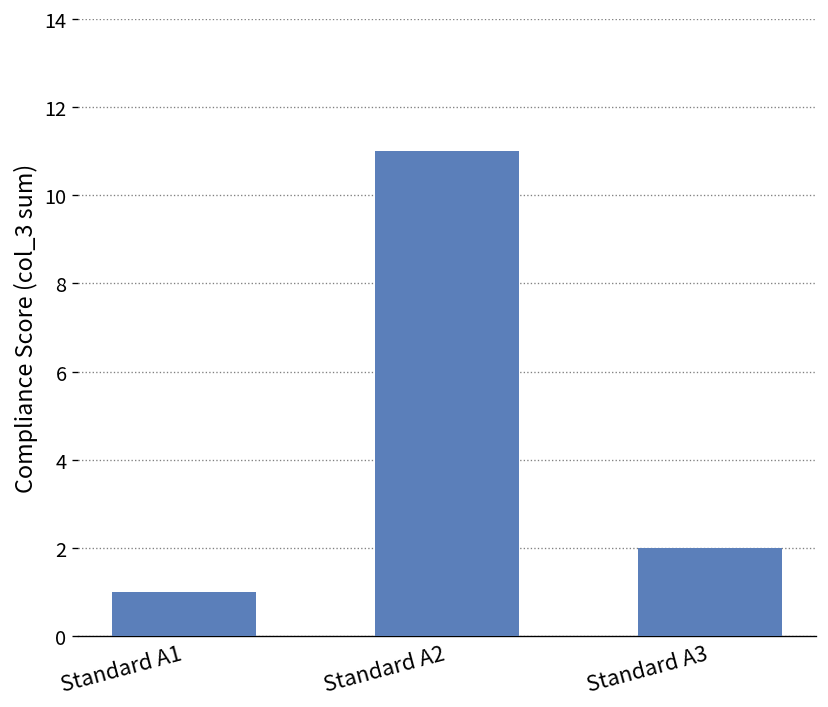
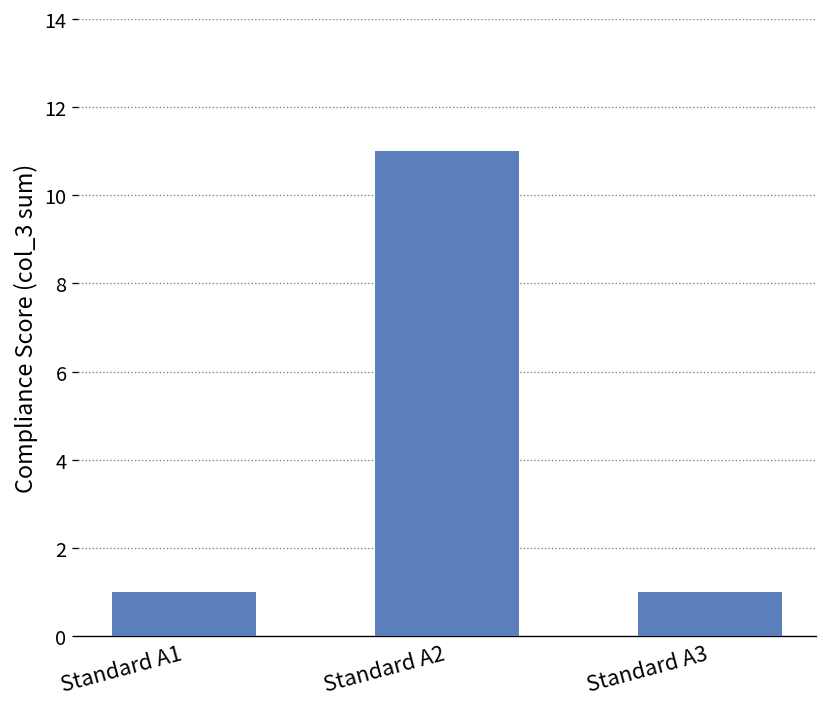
Standard A3: 2 -> 1
